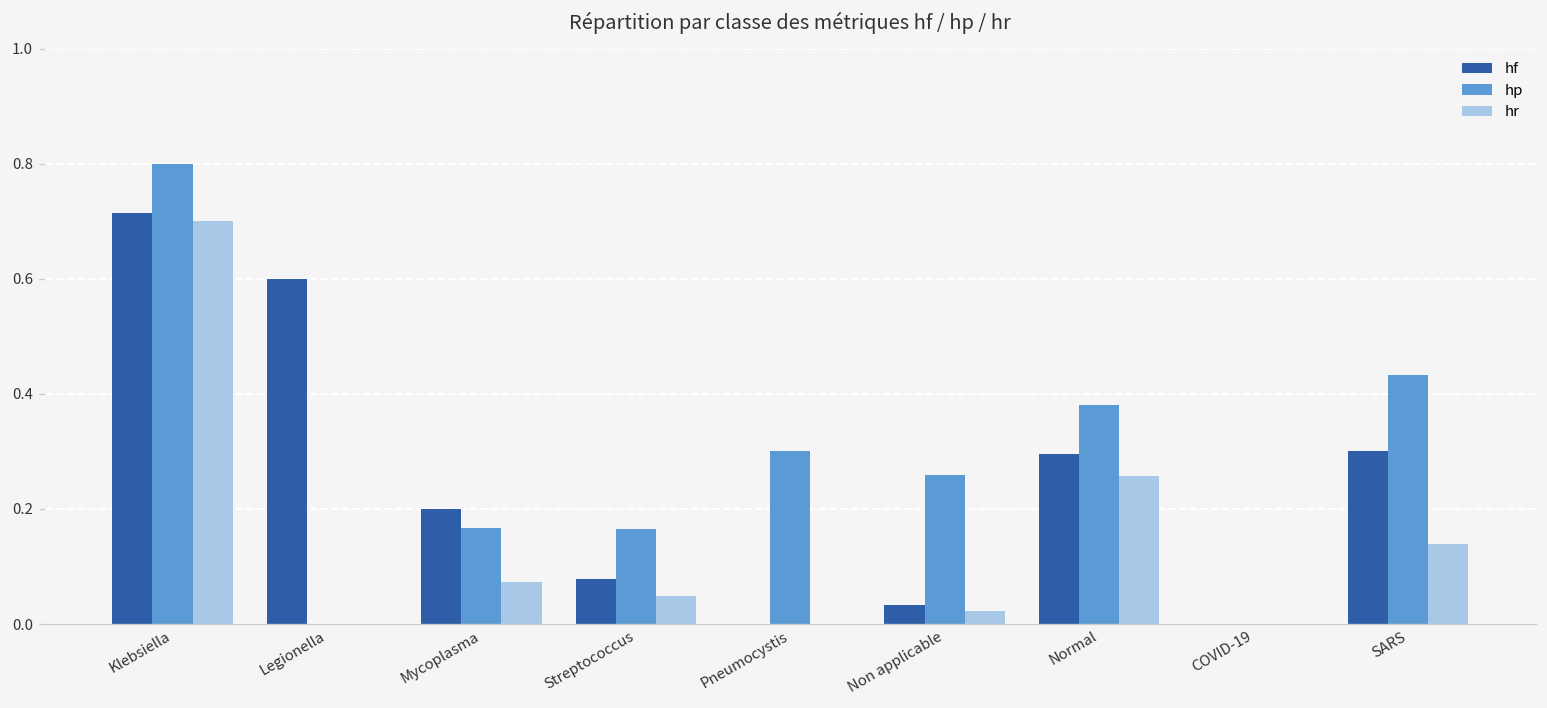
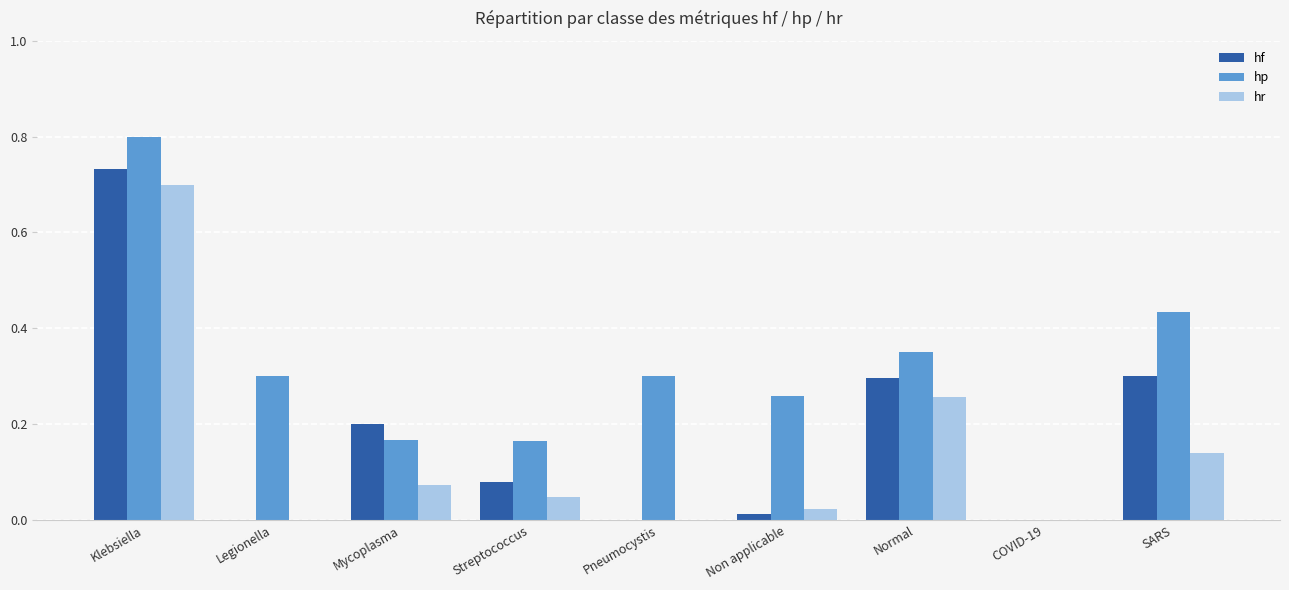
hf, Klebsiella: 0.71 -> 0.73
hf, Legionella: 0.6 -> 0.0
hp, Legionella: 0.0 -> 0.3
hf, Non applicable: 0.03 -> 0.01
hp, Normal: 0.38 -> 0.35
